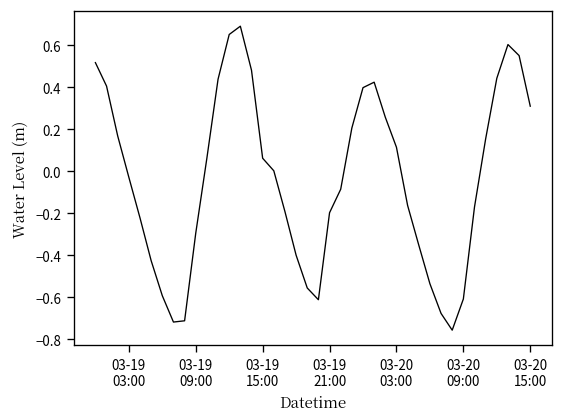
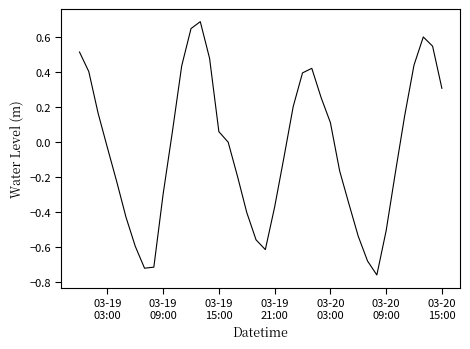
03-19 21:00: -0.20 -> -0.37
03-20 09:00: -0.61 -> -0.51
